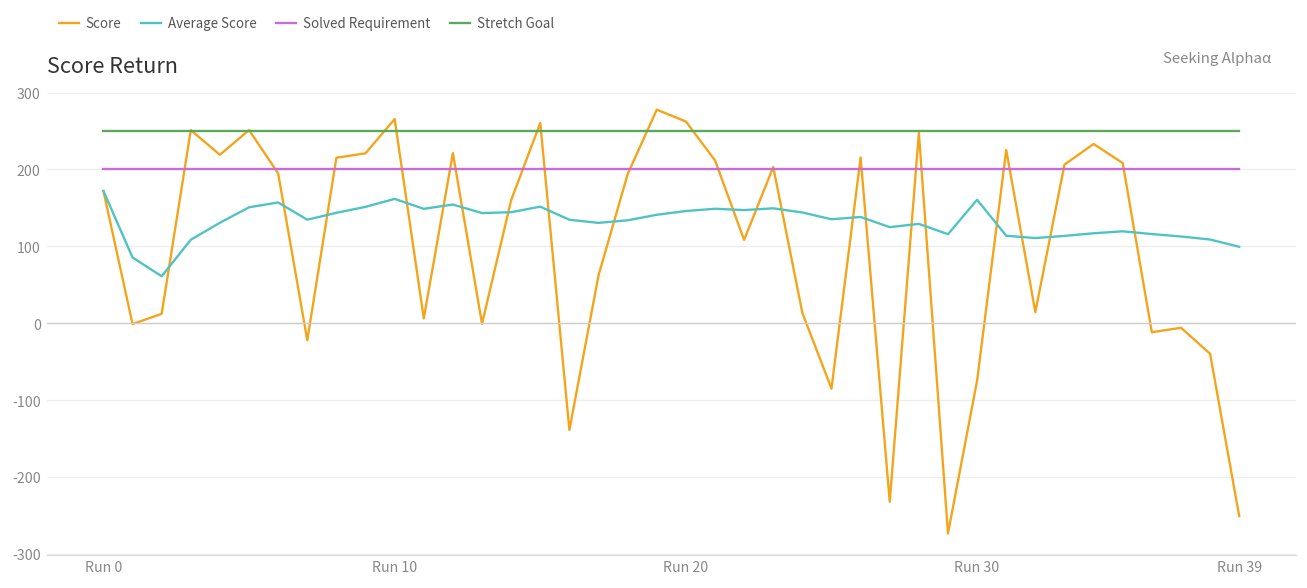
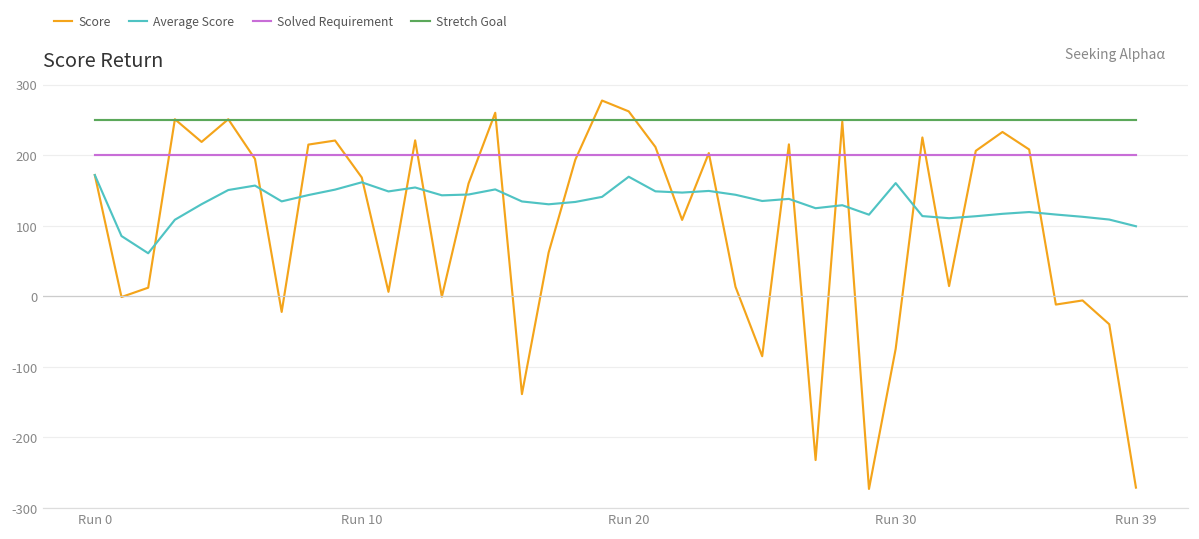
Score, Run 10: 270 -> 170
Average Score, Run 20: 150 -> 170
Score, Run 39: -250 -> -270
